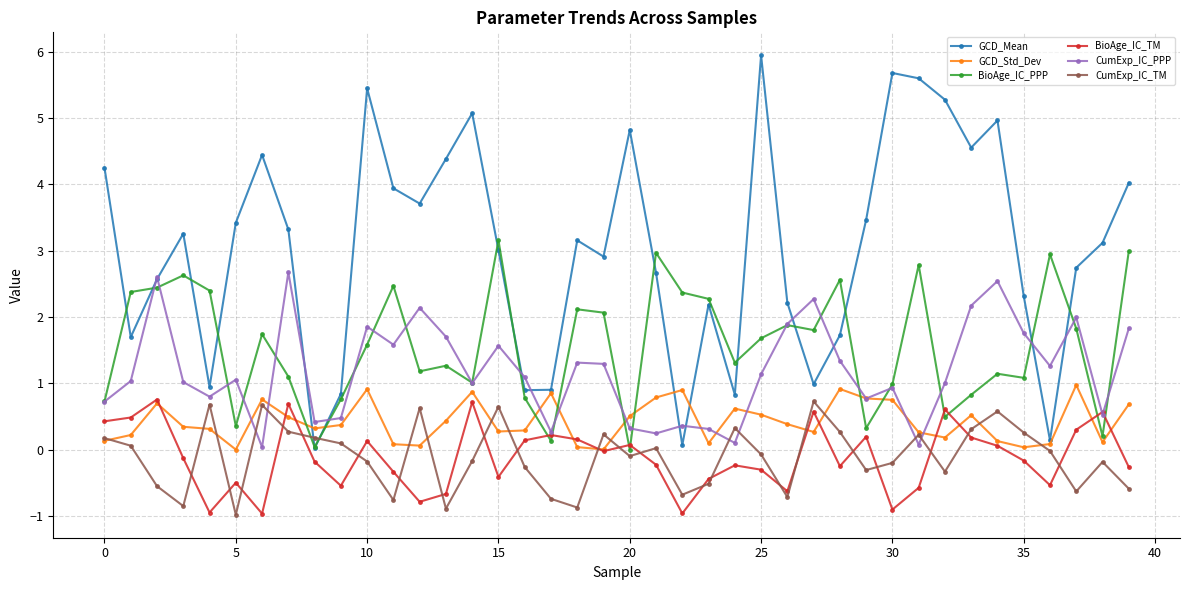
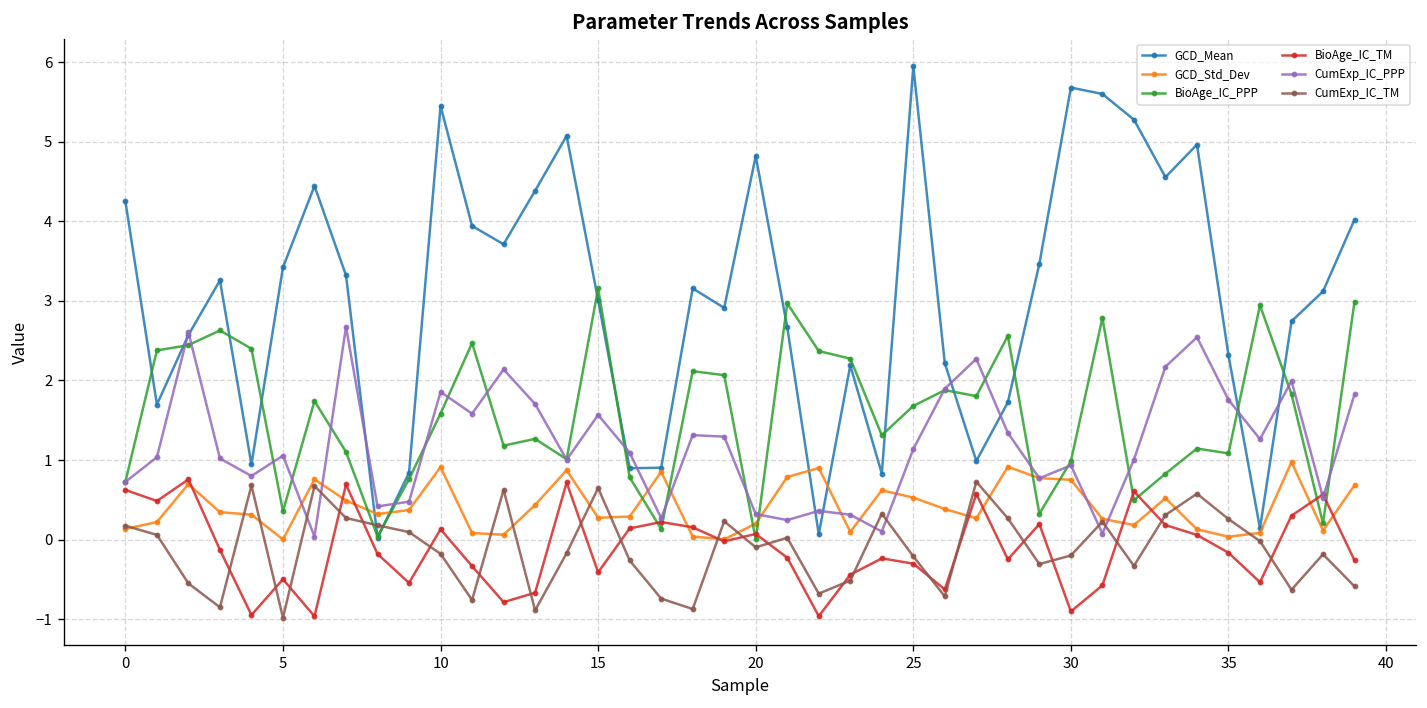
BioAge_IC_TM, 0: 0.4 -> 0.6
GCD_Std_Dev, 20: 0.5 -> 0.2
CumExp_IC_TM, 25: -0.1 -> -0.2
